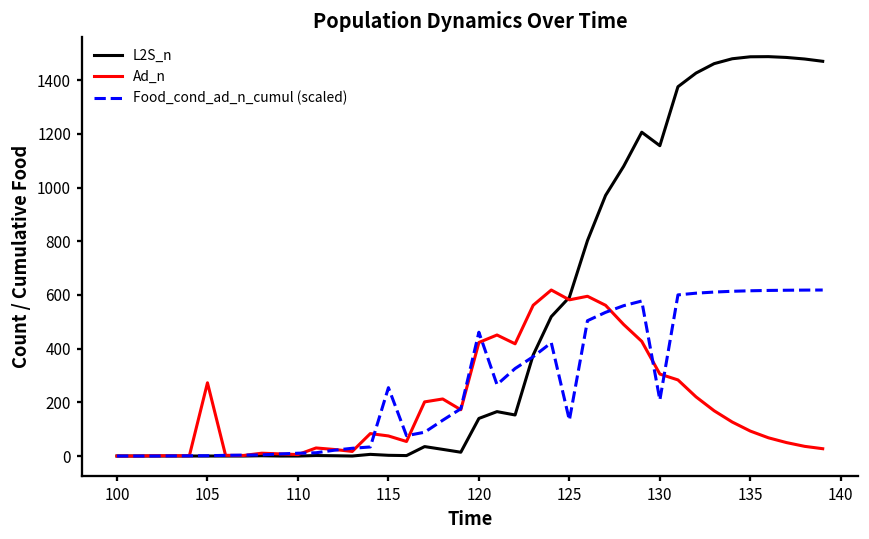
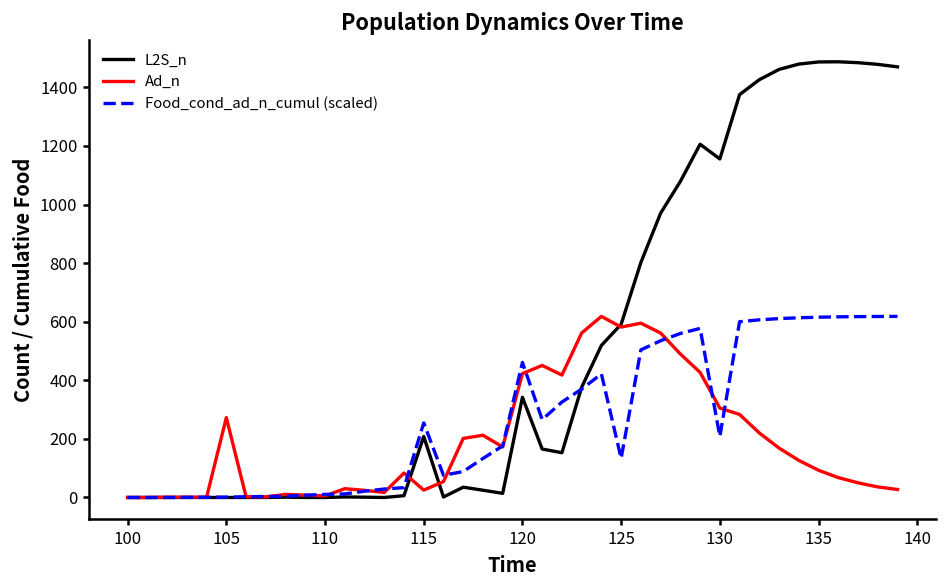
L2S_n, 115: 0 -> 210
Ad_n, 115: 70 -> 30
L2S_n, 120: 140 -> 340
